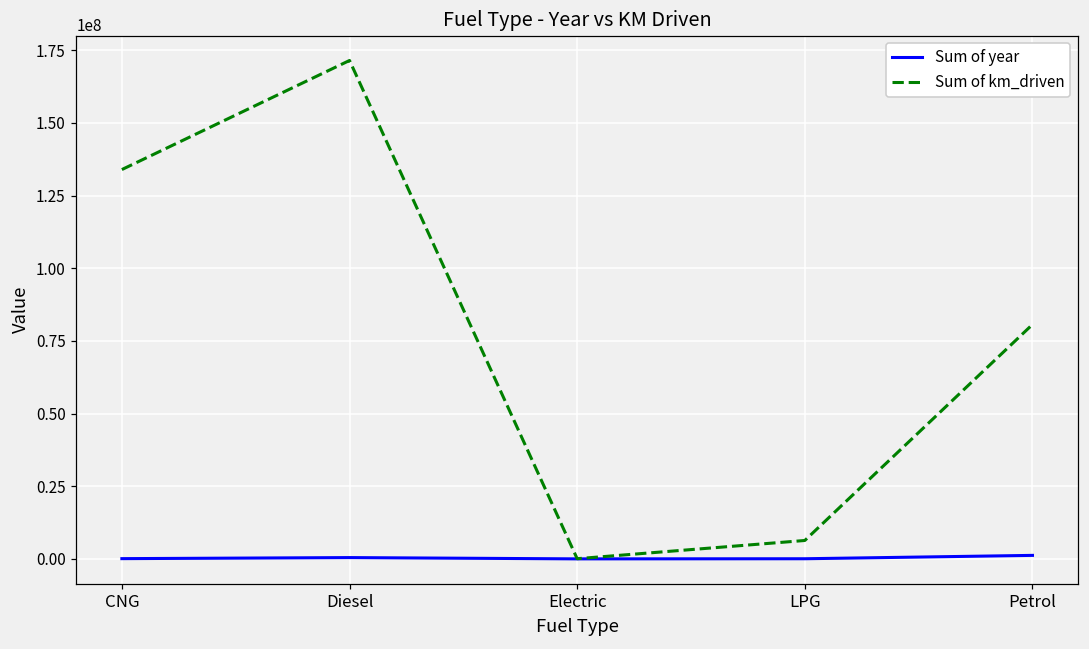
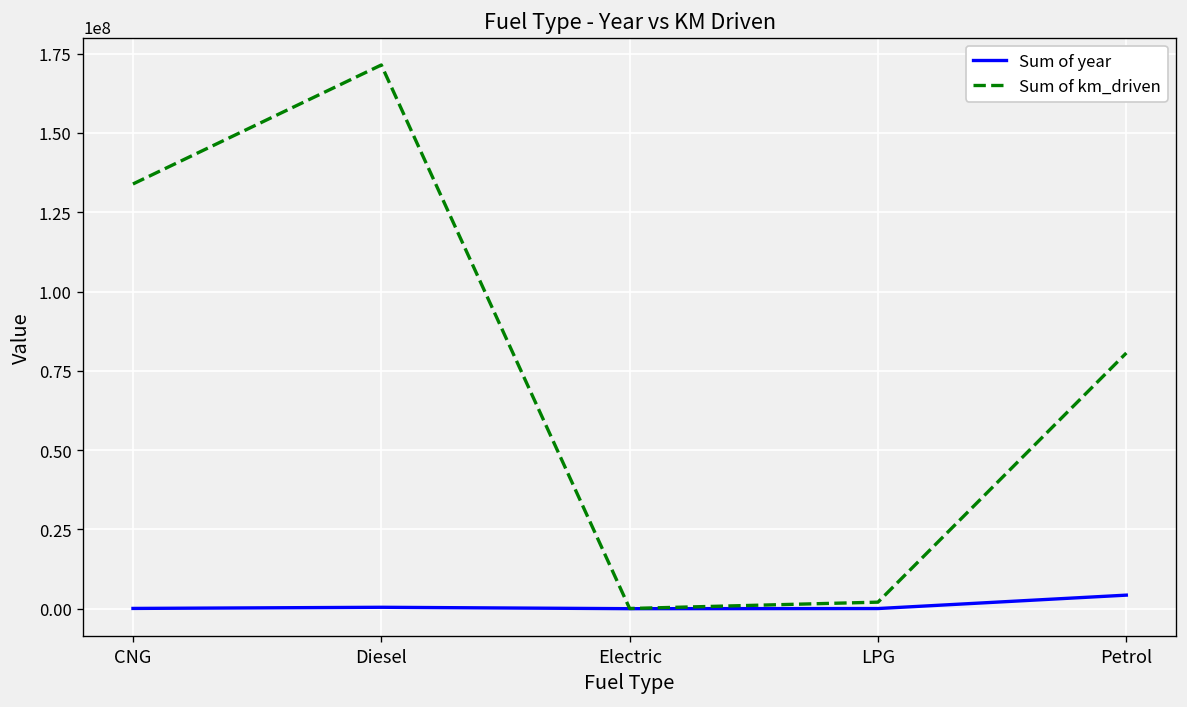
Sum of km_driven, LPG: 6000000 -> 2000000
Sum of year, Petrol: 1000000 -> 4000000
